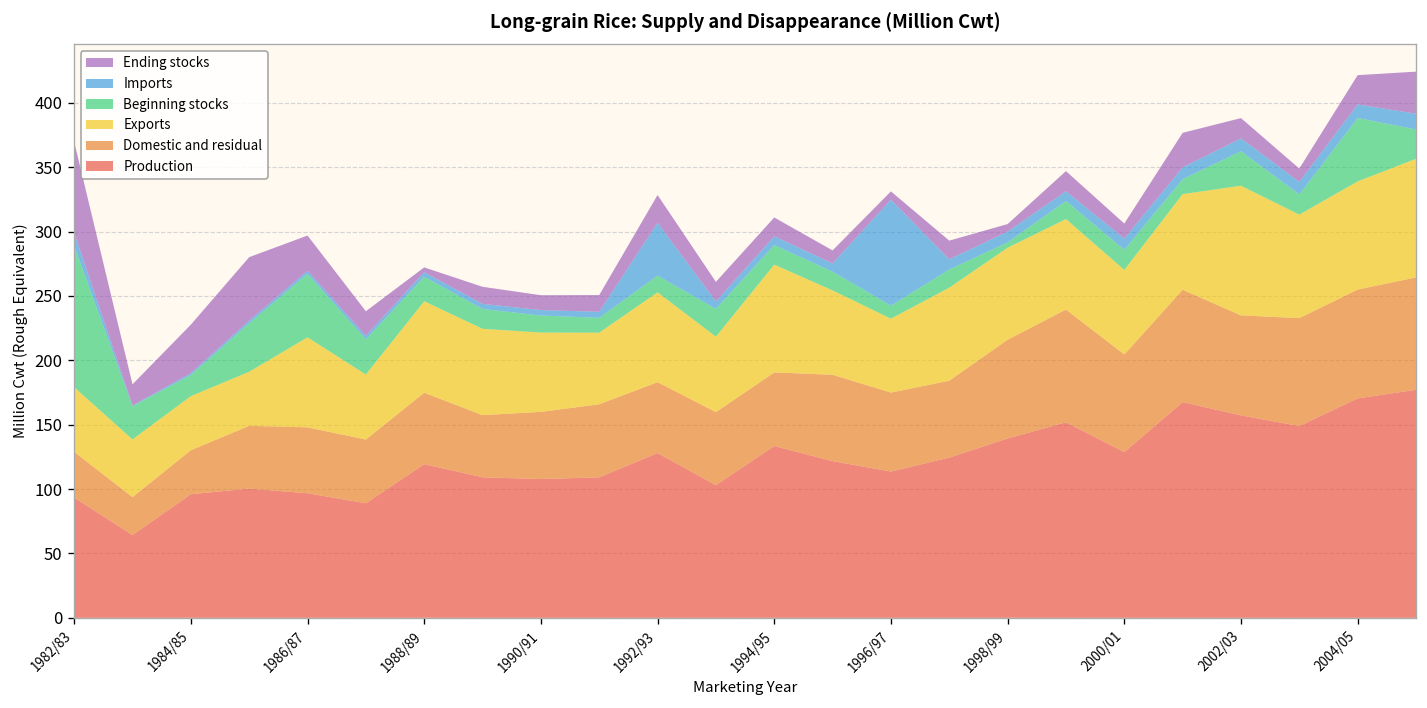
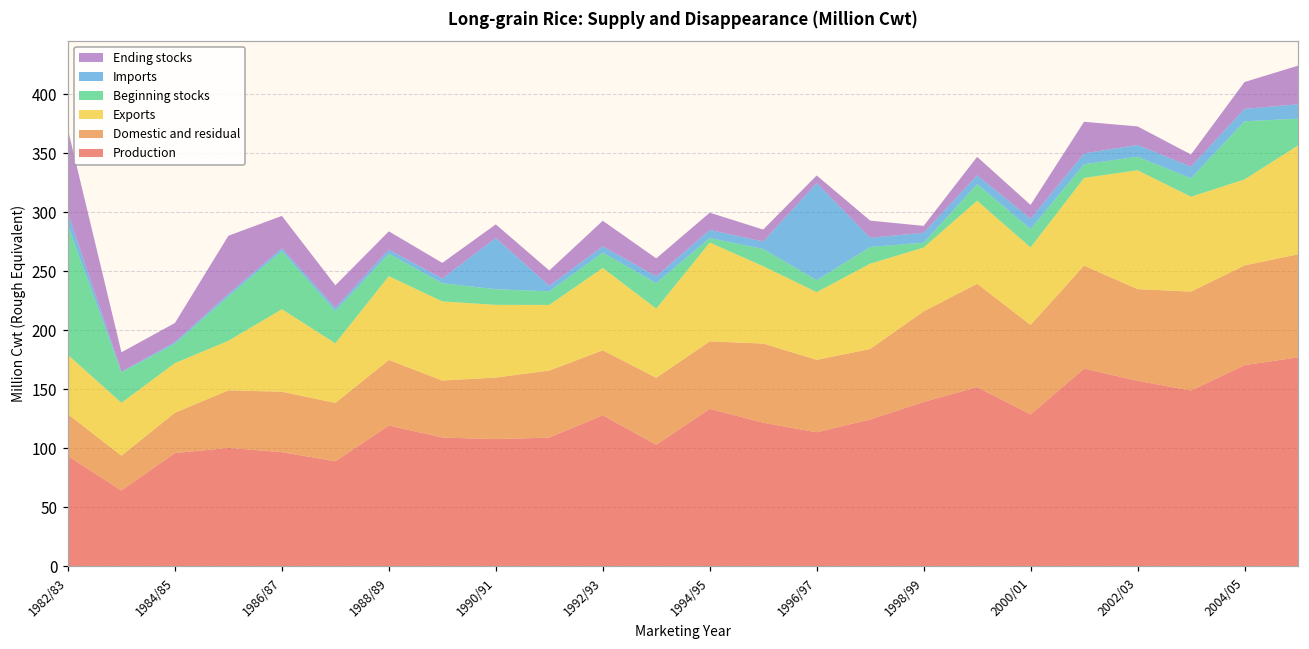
Ending stocks, 1984/85: 38 -> 16
Ending stocks, 1988/89: 4 -> 15
Imports, 1990/91: 4 -> 43
Imports, 1992/93: 41 -> 5
Beginning stocks, 1994/95: 15 -> 4
Exports, 1998/99: 71 -> 54
Beginning stocks, 2002/03: 27 -> 11
Exports, 2004/05: 84 -> 73
